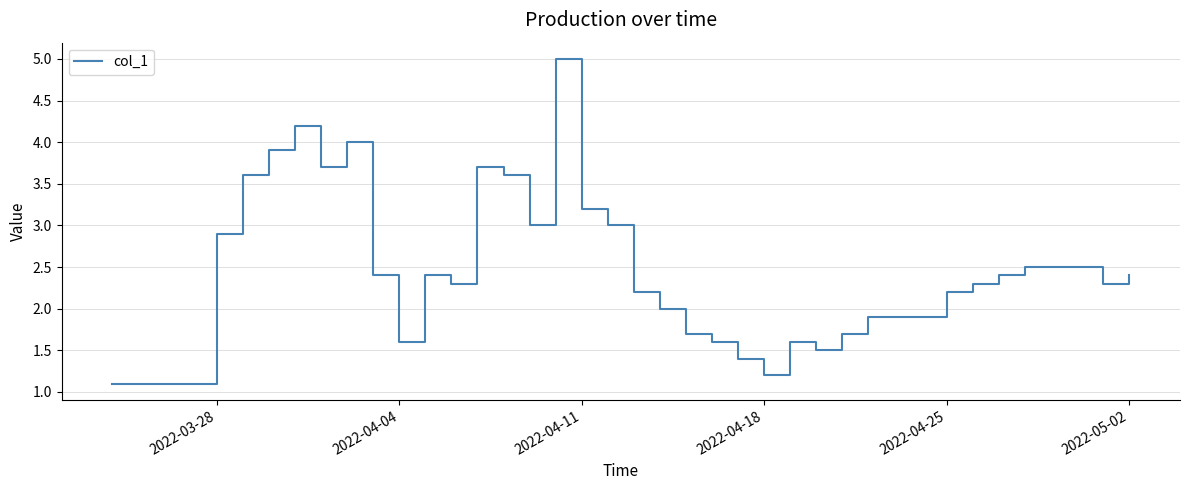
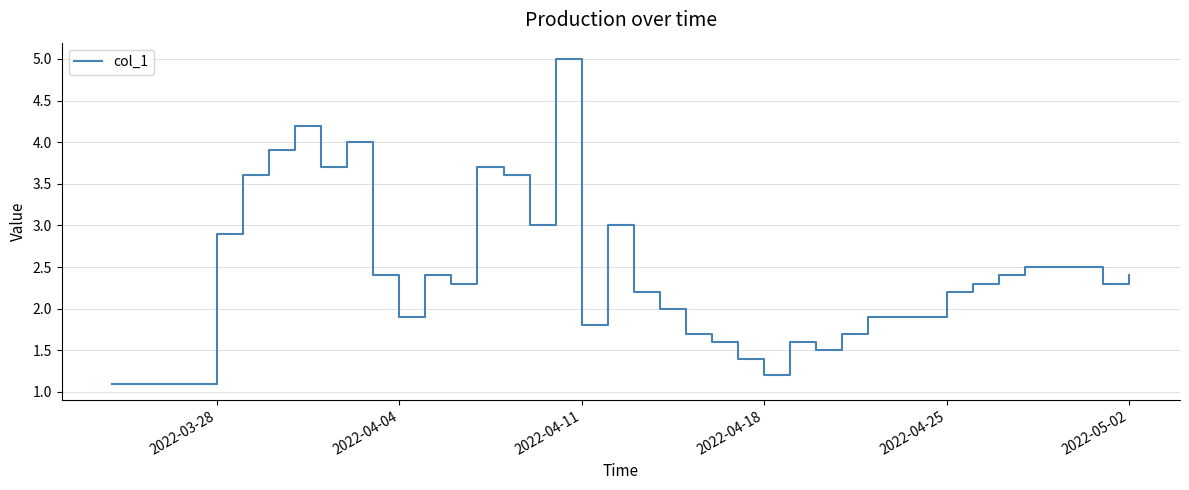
2022-04-04: 1.6 -> 1.9
2022-04-11: 3.2 -> 1.8
